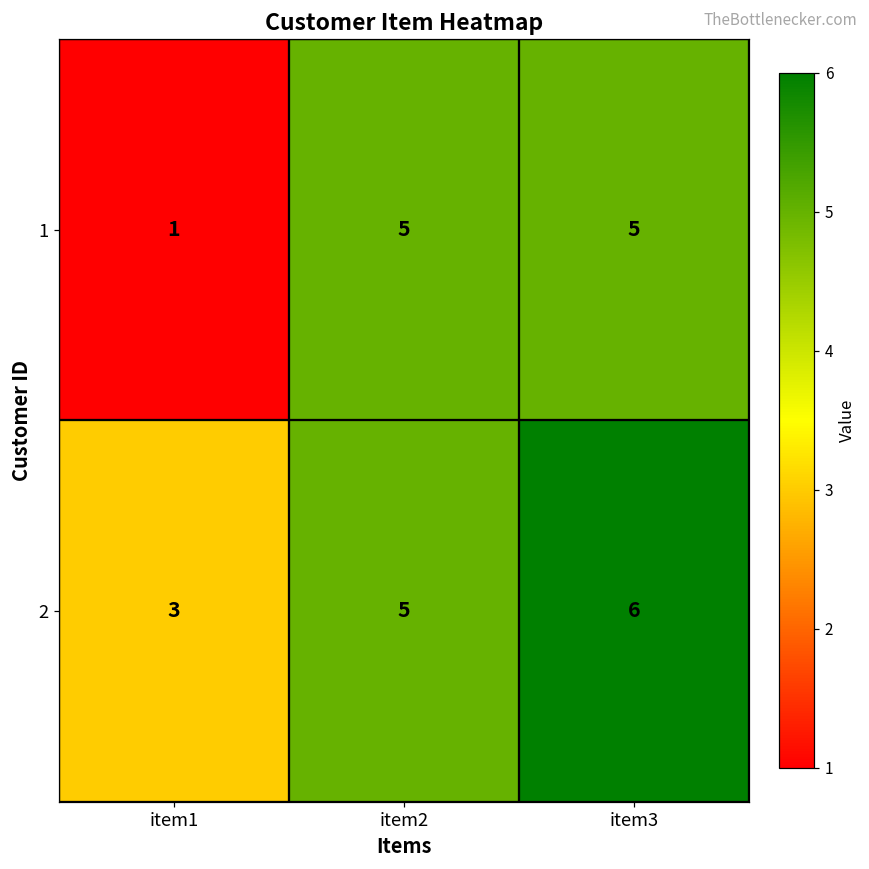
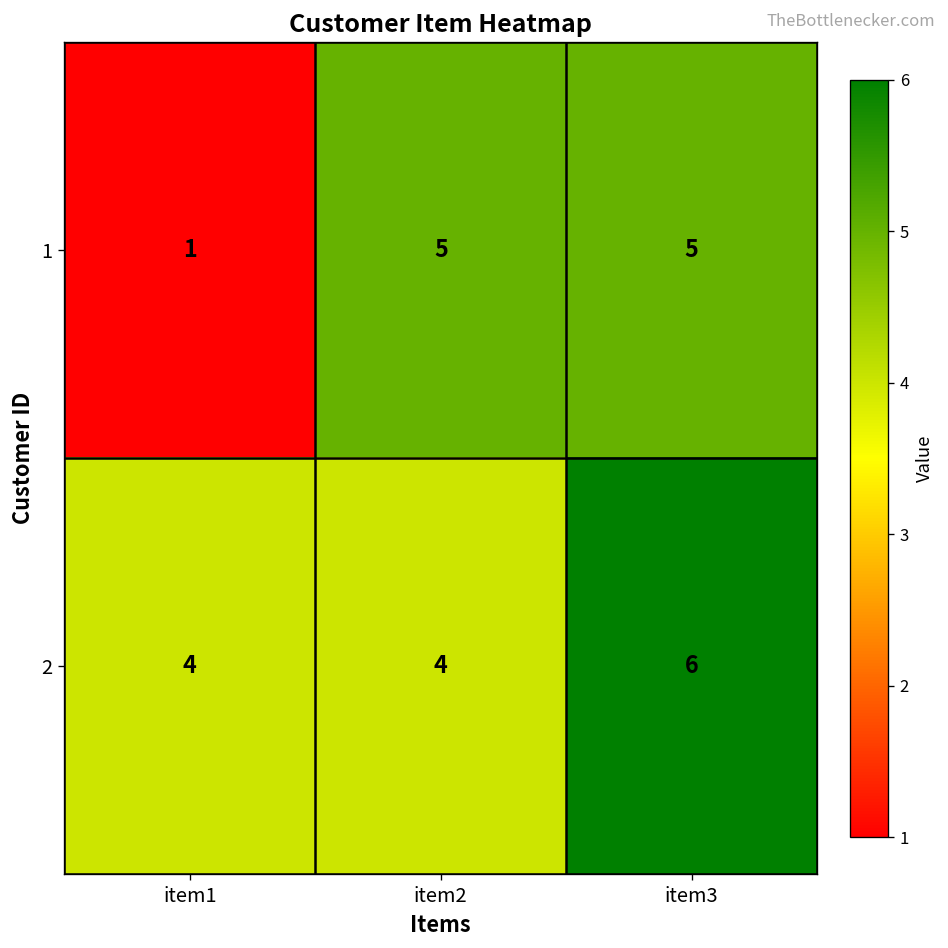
2, item1: 3 -> 4
2, item2: 5 -> 4
